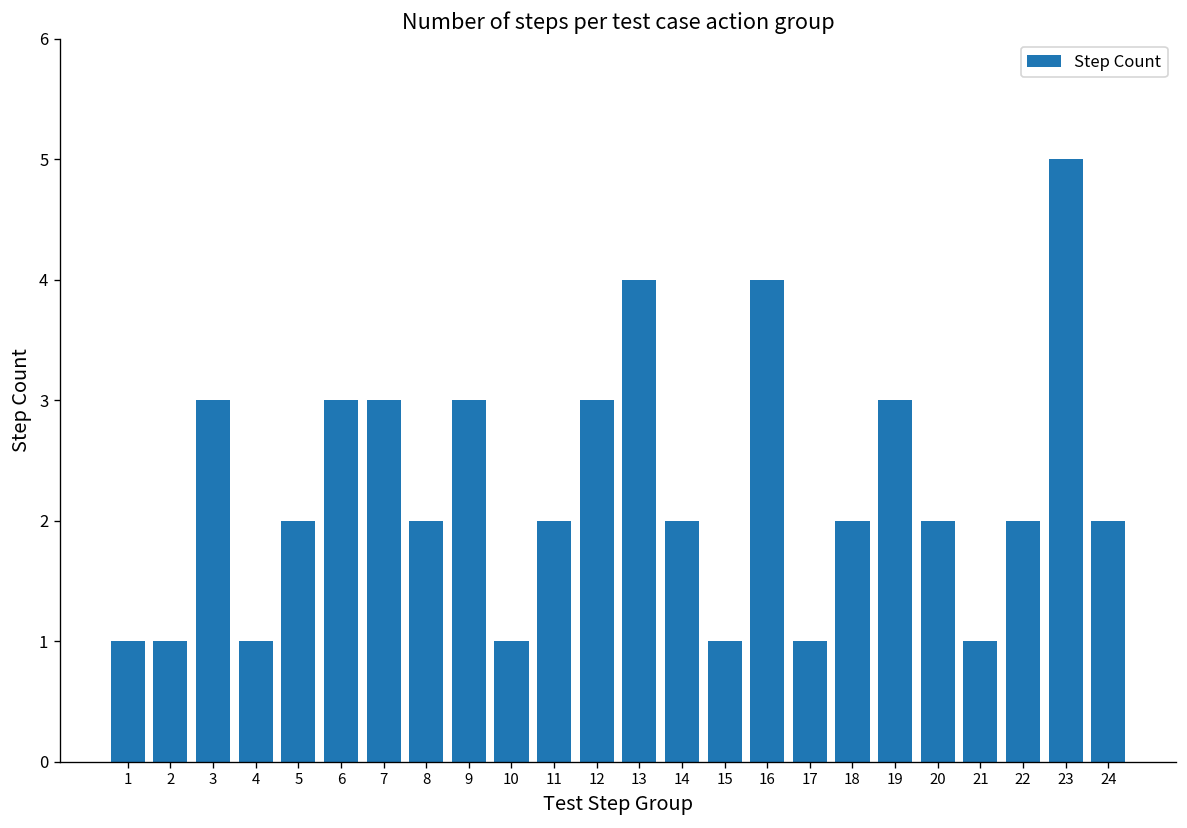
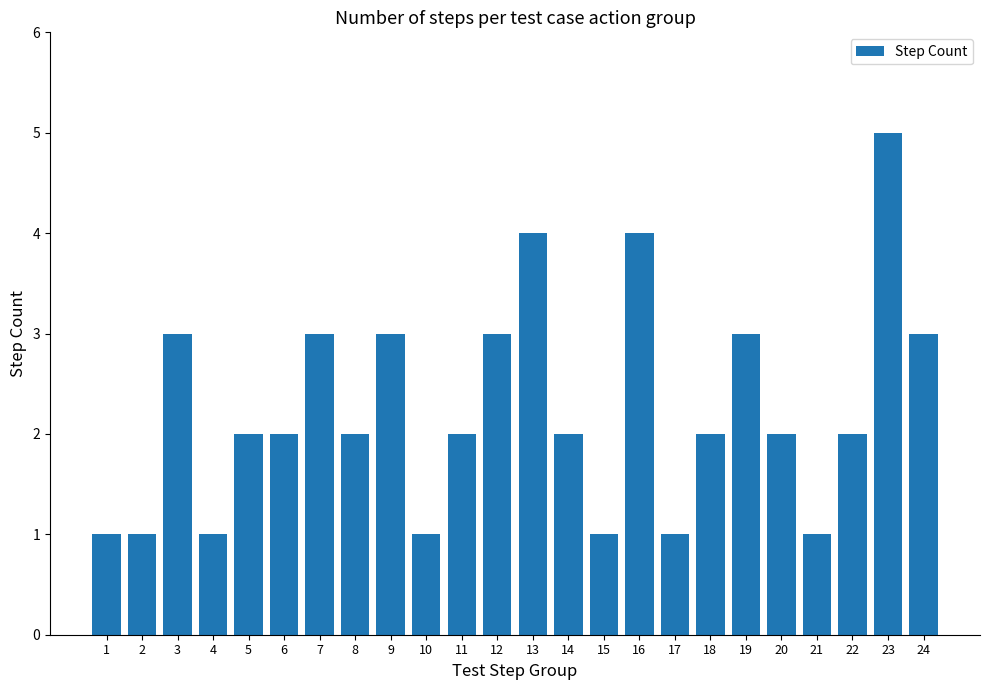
6: 3 -> 2
24: 2 -> 3
